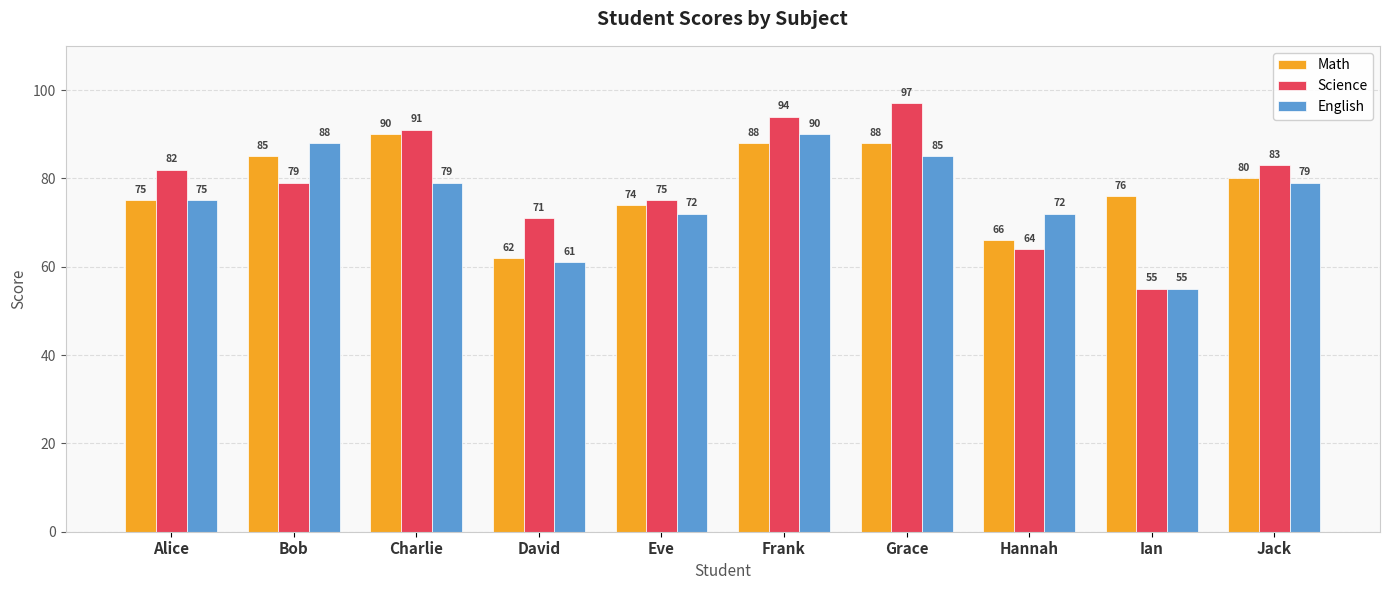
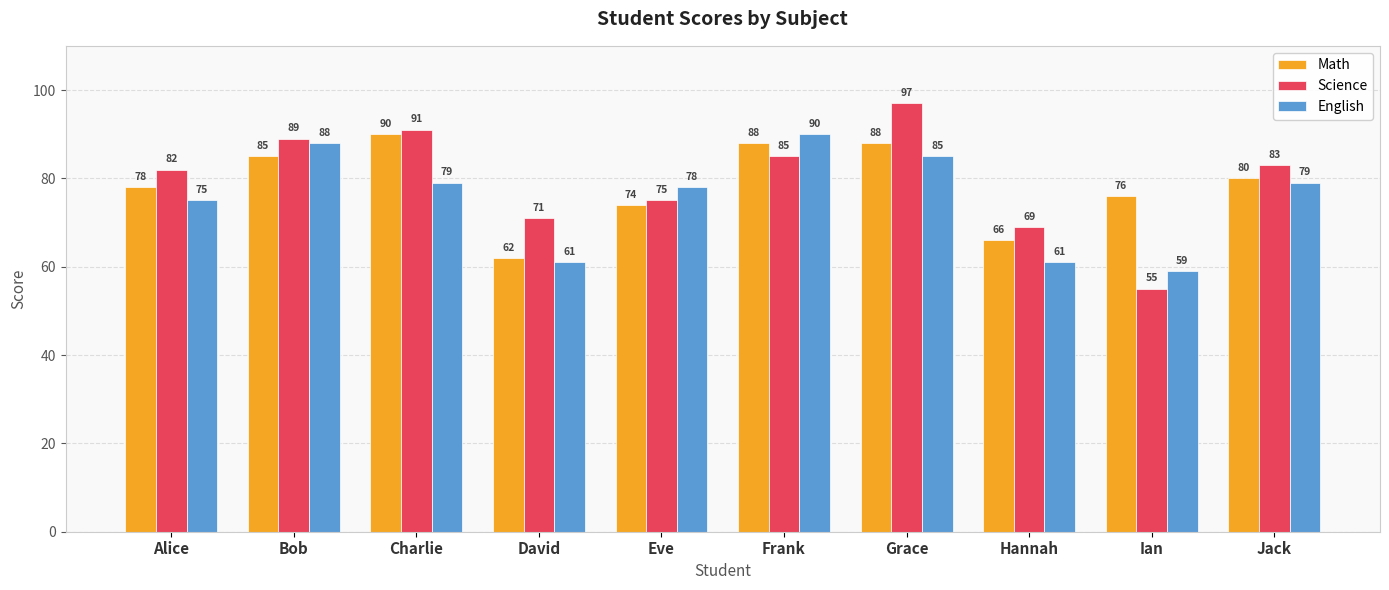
Math, Alice: 75 -> 78
Science, Bob: 79 -> 89
English, Eve: 72 -> 78
Science, Frank: 94 -> 85
Science, Hannah: 64 -> 69
English, Hannah: 72 -> 61
English, Ian: 55 -> 59
